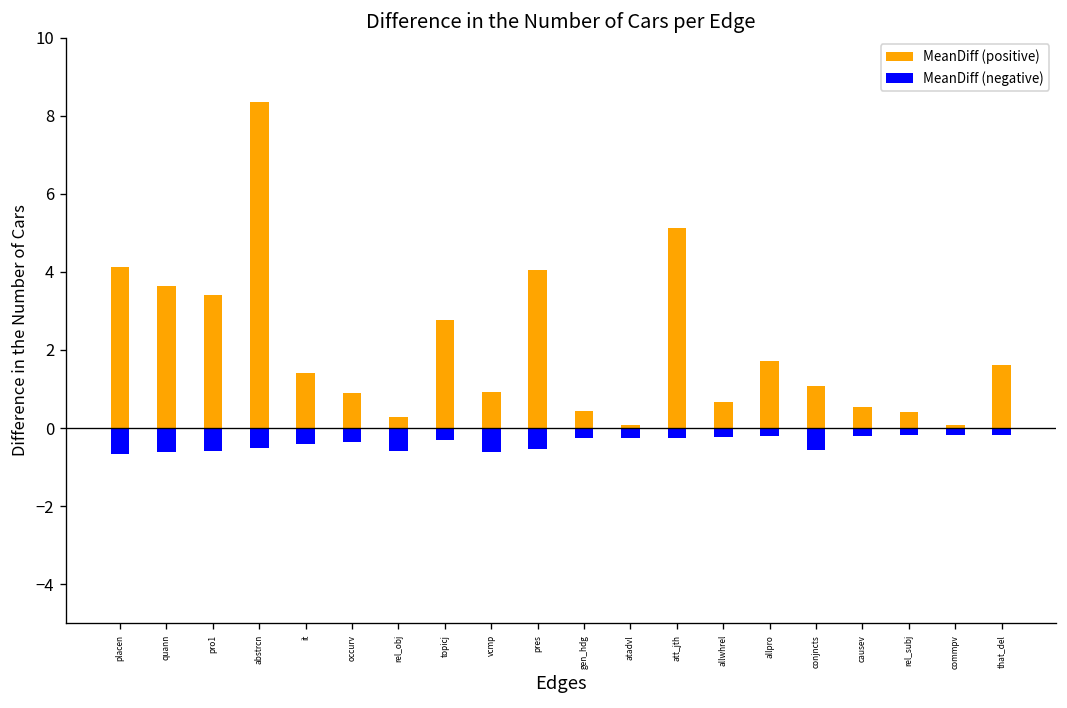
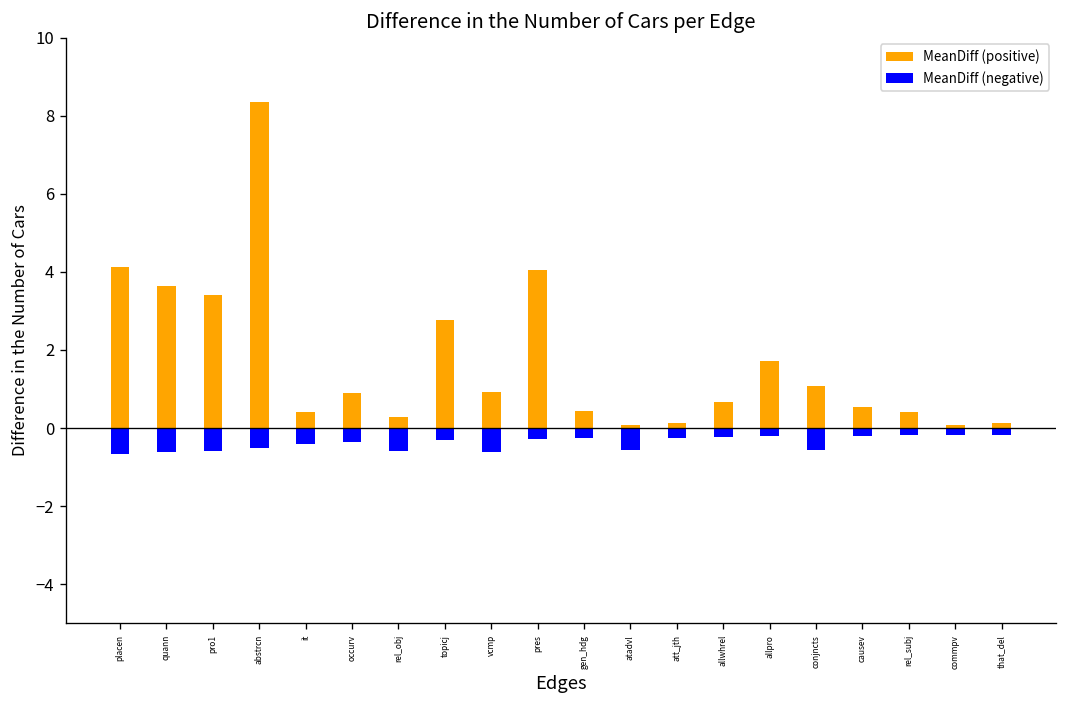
MeanDiff (positive), it: 1.4 -> 0.4
MeanDiff (negative), pres: -0.5 -> -0.3
MeanDiff (negative), atadvl: -0.3 -> -0.6
MeanDiff (positive), att_jth: 5.1 -> 0.1
MeanDiff (positive), that_del: 1.6 -> 0.1
